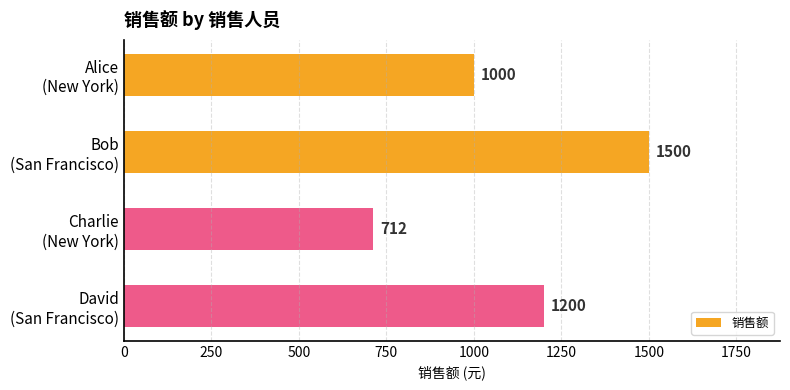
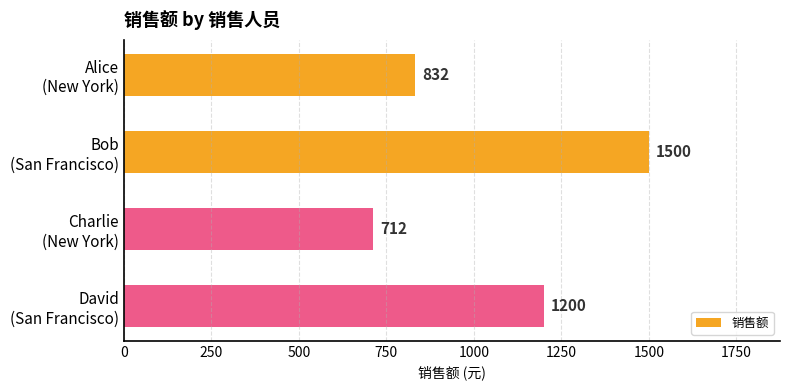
Alice (New York): 1000 -> 832
